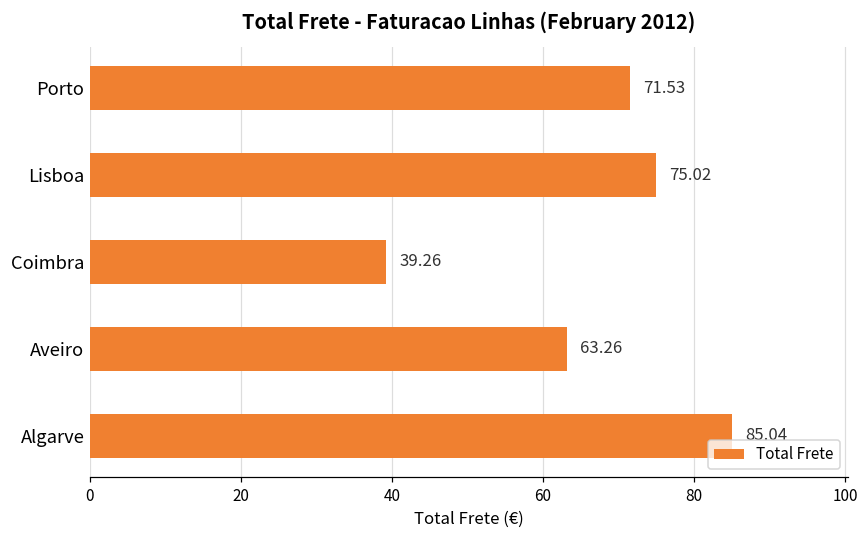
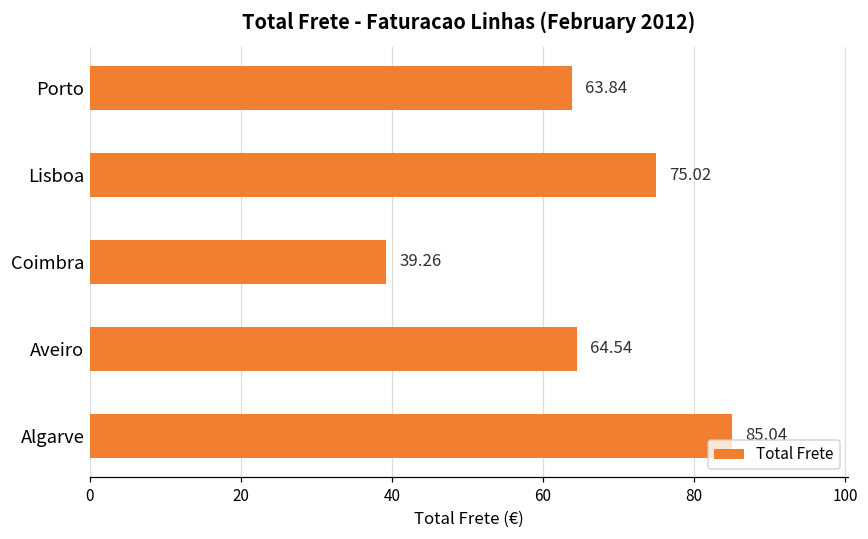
Porto: 71.53 -> 63.84
Aveiro: 63.26 -> 64.54
